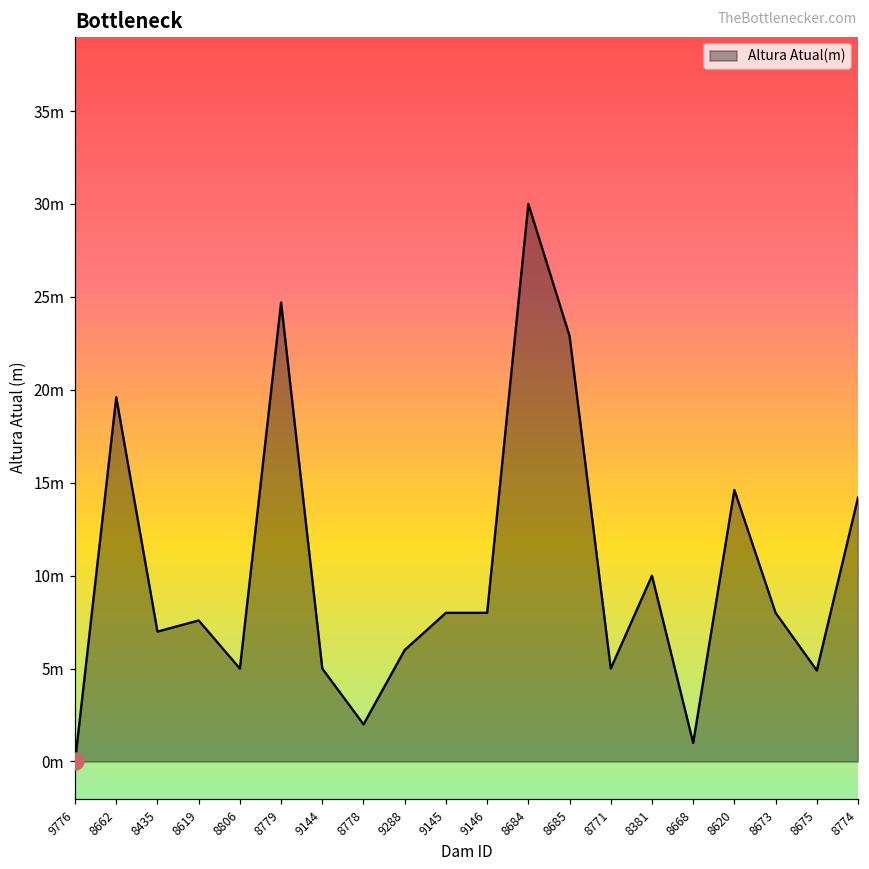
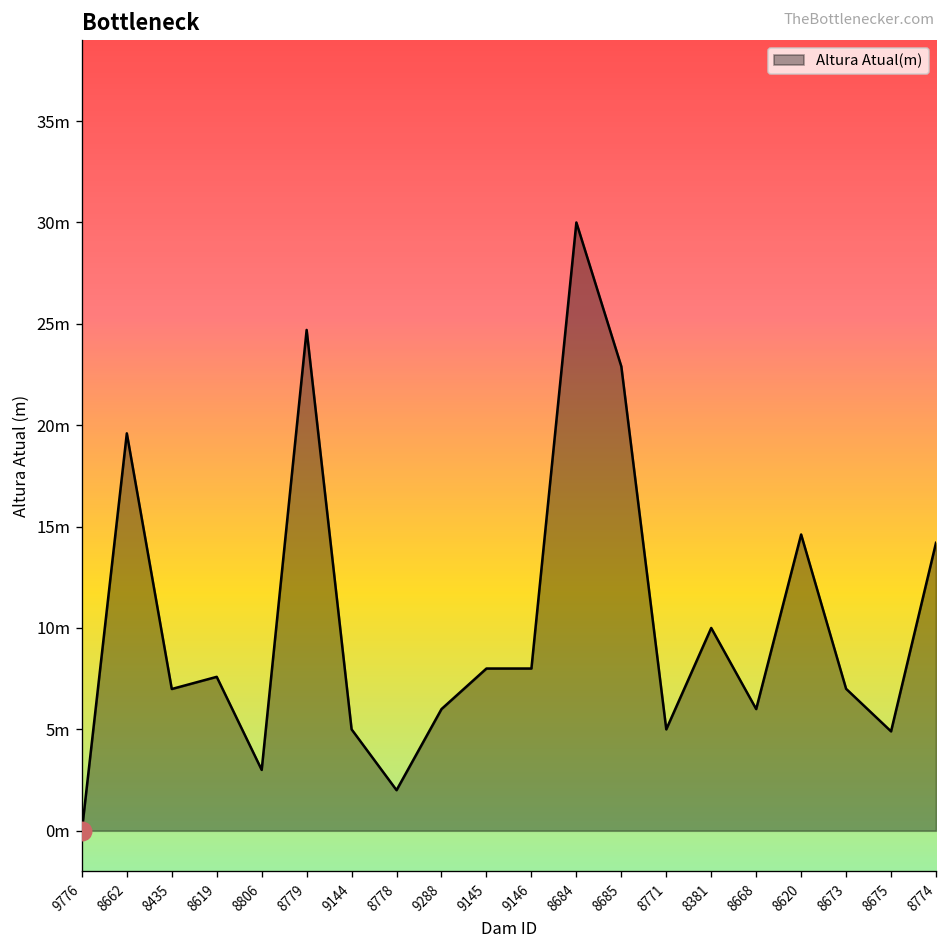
Altura Atual(m), 8806: 5m -> 3m
Altura Atual(m), 8668: 1m -> 6m
Altura Atual(m), 8673: 8m -> 7m
